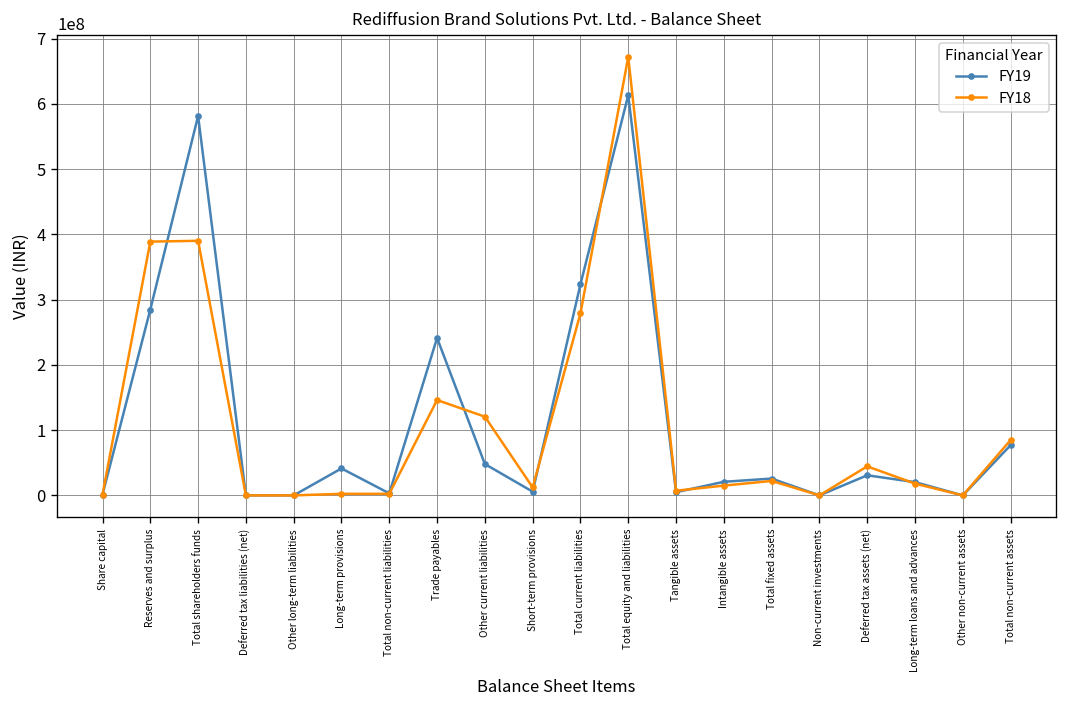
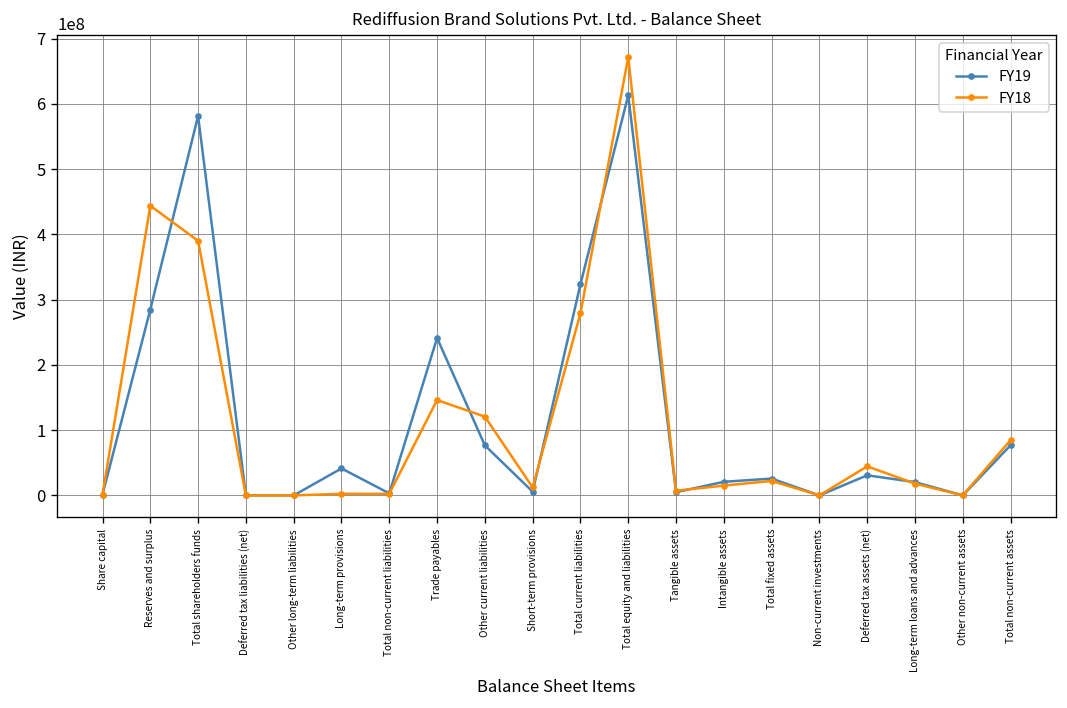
FY18, Reserves and surplus: 390000000 -> 440000000
FY19, Other current liabilities: 50000000 -> 80000000
